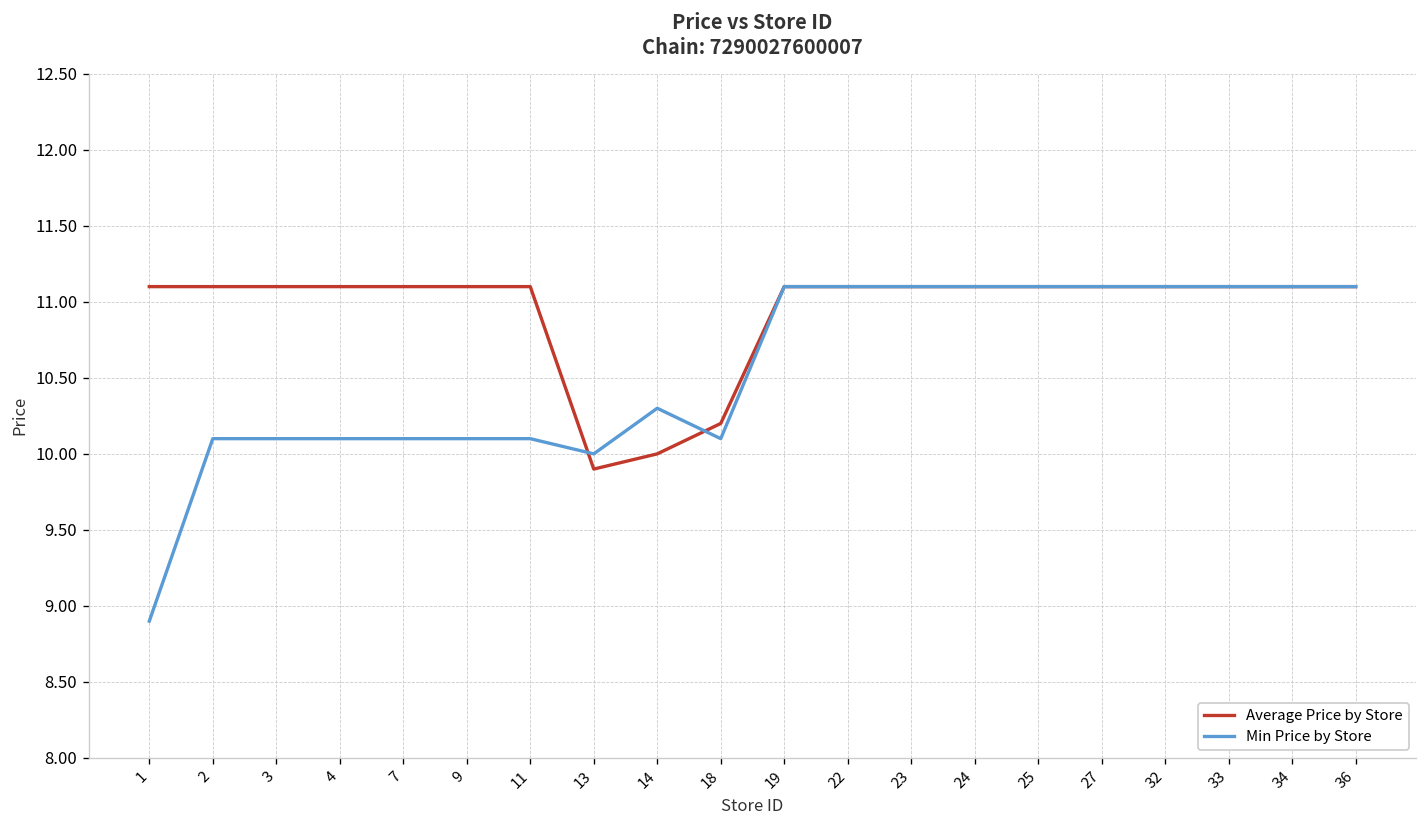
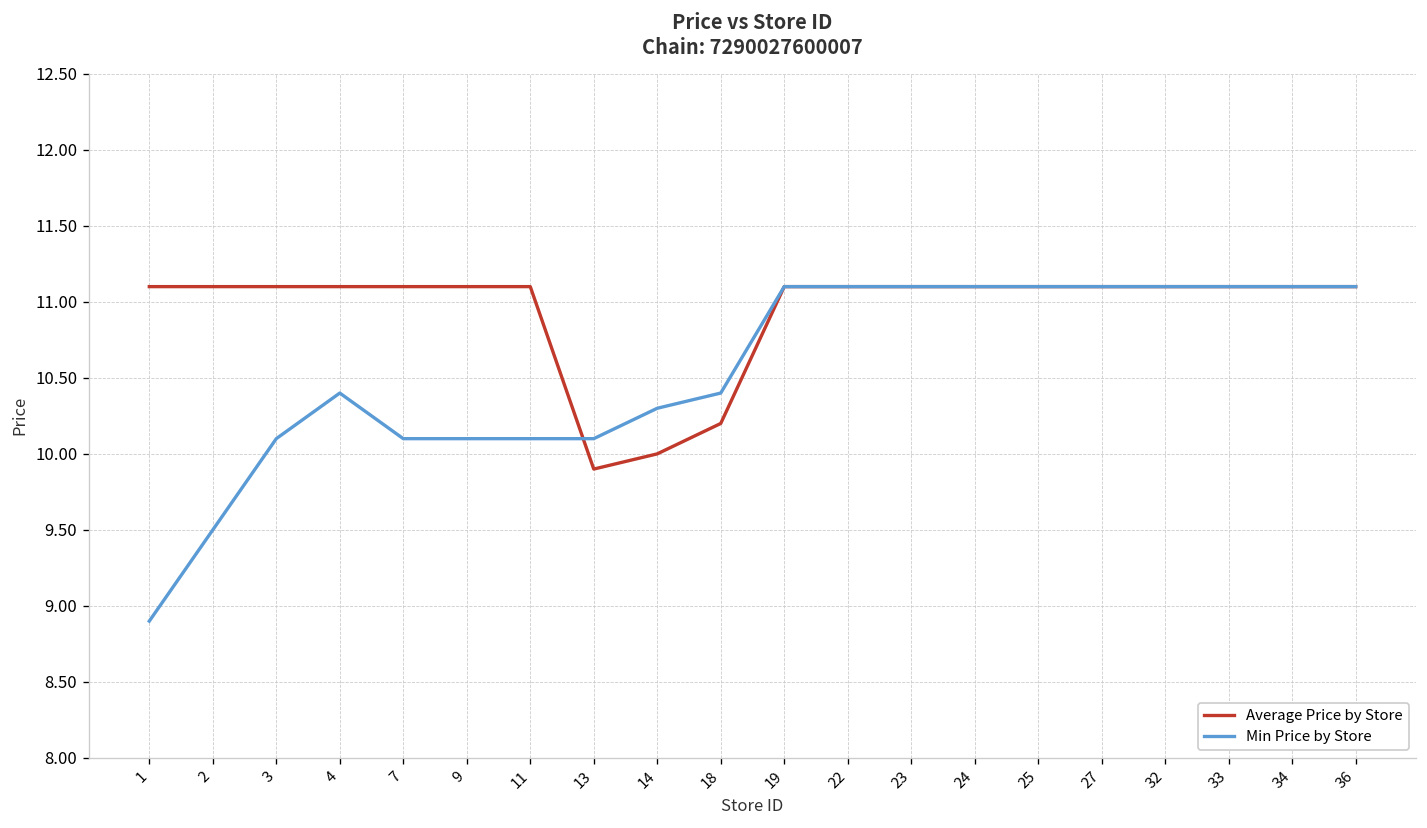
Min Price by Store, 2: 10.1 -> 9.5
Min Price by Store, 4: 10.1 -> 10.4
Min Price by Store, 13: 10.0 -> 10.1
Min Price by Store, 18: 10.1 -> 10.4
